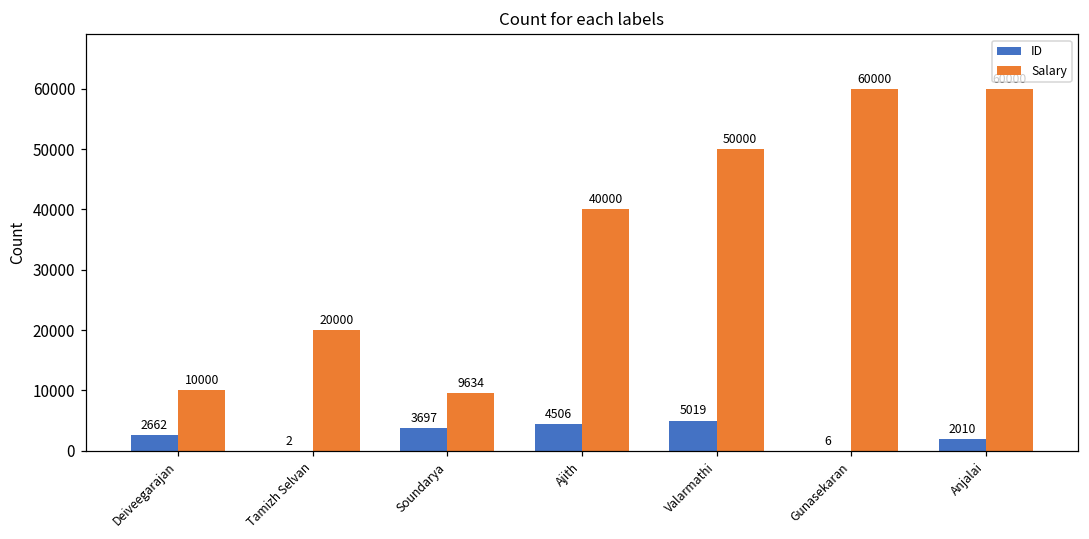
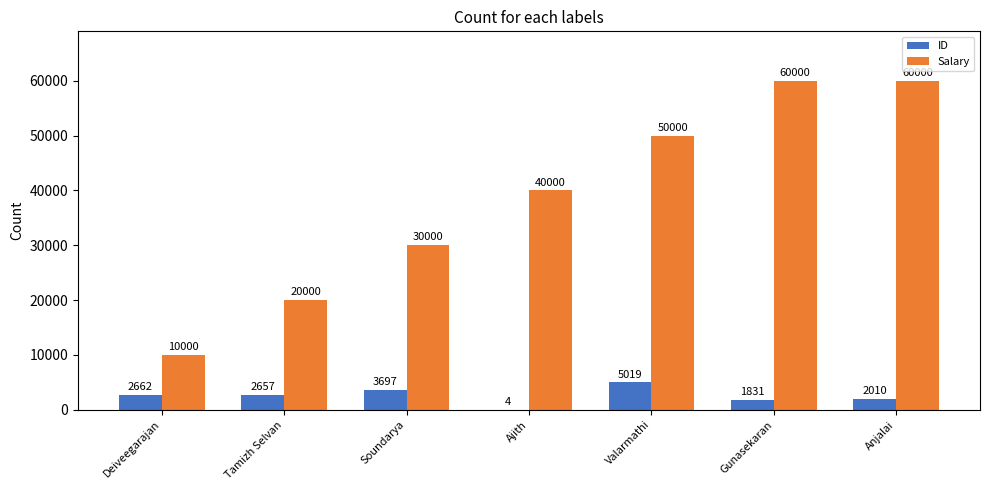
ID, Tamizh Selvan: 2 -> 2657
Salary, Soundarya: 9634 -> 30000
ID, Ajith: 4506 -> 4
ID, Gunasekaran: 6 -> 1831
